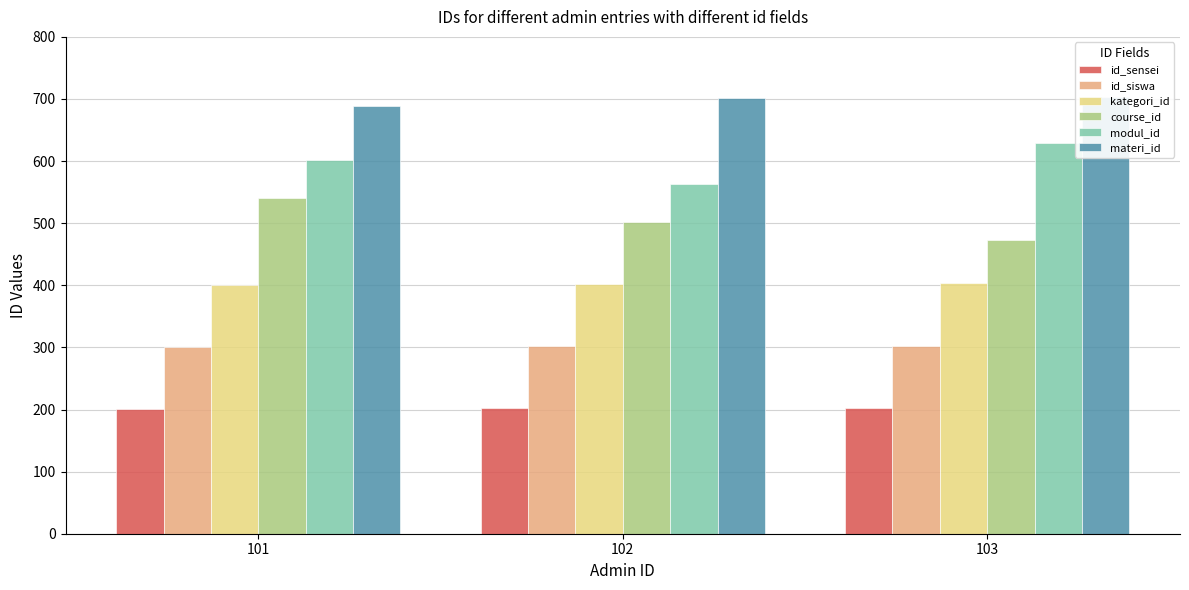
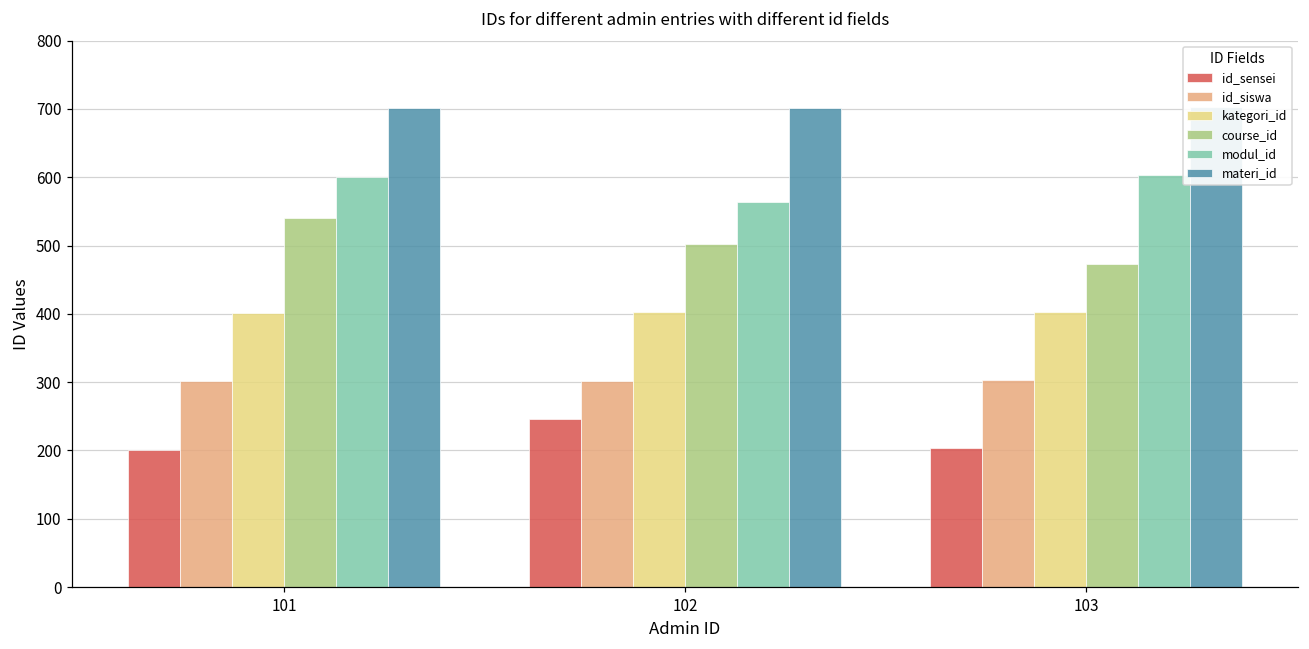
materi_id, 101: 690 -> 700
id_sensei, 102: 200 -> 250
modul_id, 103: 630 -> 600
